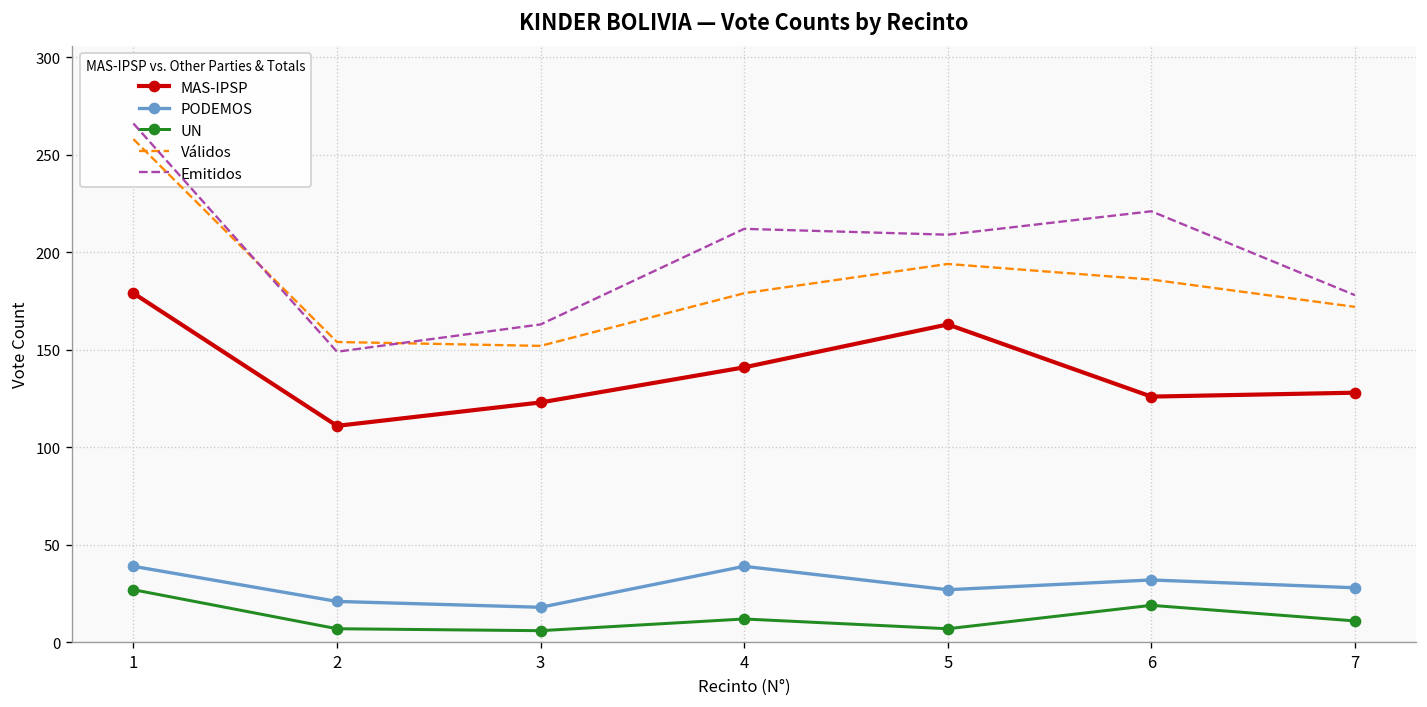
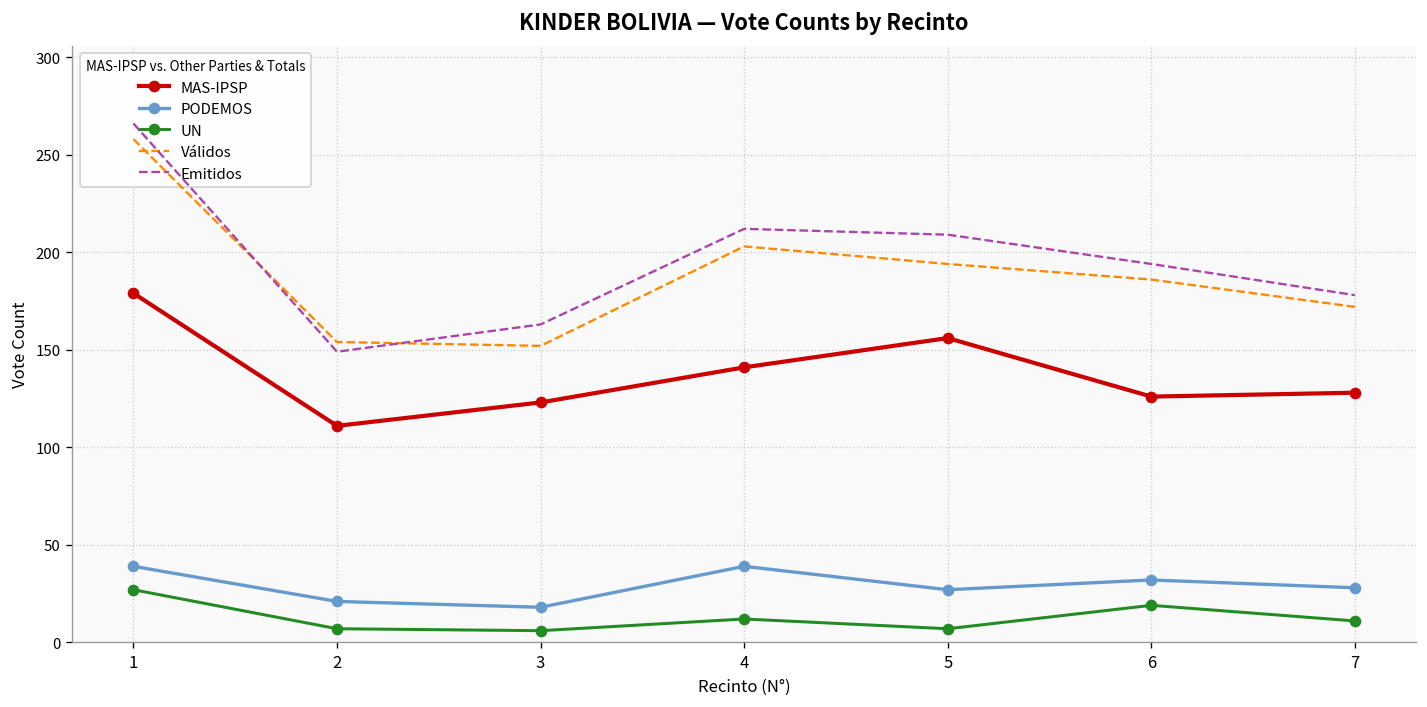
Válidos, 4: 179 -> 203
MAS-IPSP, 5: 163 -> 156
Emitidos, 6: 221 -> 194
